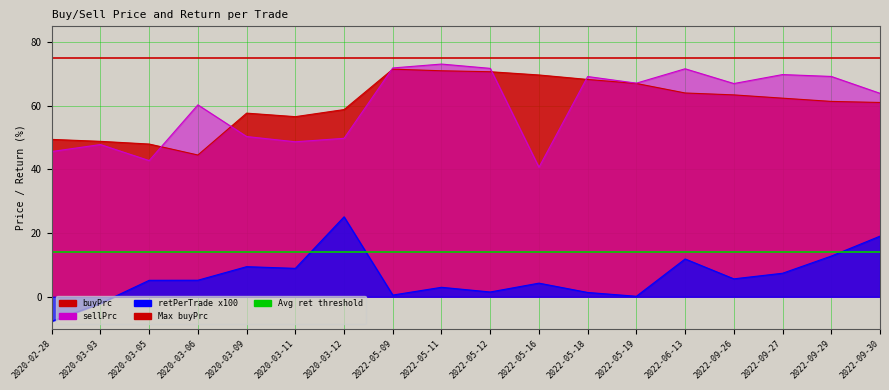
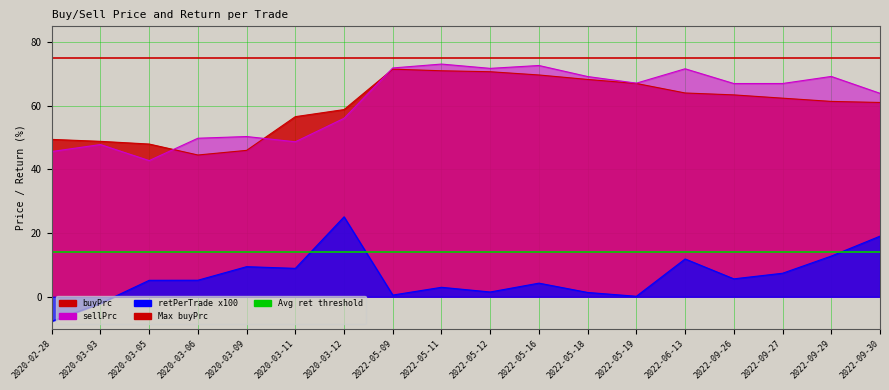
sellPrc, 2020-03-06: 60 -> 50
buyPrc, 2020-03-09: 58 -> 46
sellPrc, 2020-03-12: 50 -> 56
sellPrc, 2022-05-16: 41 -> 73
sellPrc, 2022-09-27: 70 -> 67
